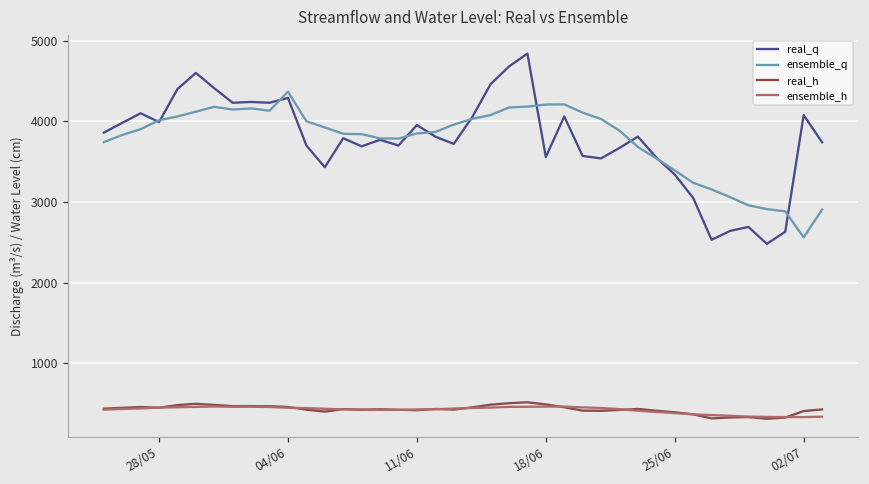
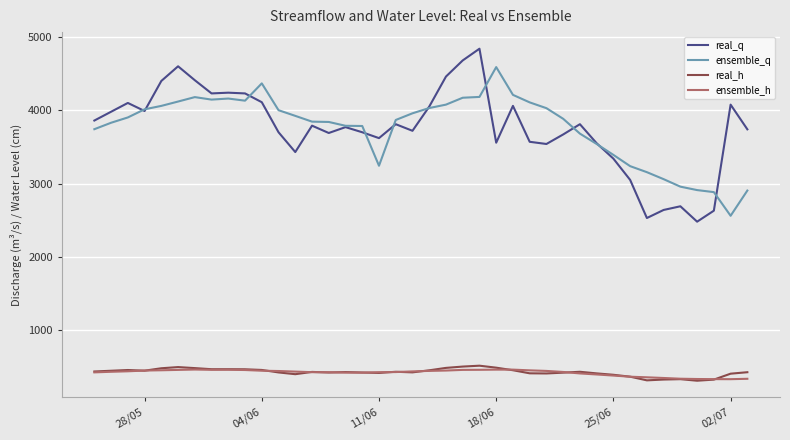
real_q, 04/06: 4300 -> 4100
real_q, 11/06: 4000 -> 3600
ensemble_q, 11/06: 3800 -> 3200
ensemble_q, 18/06: 4200 -> 4600
